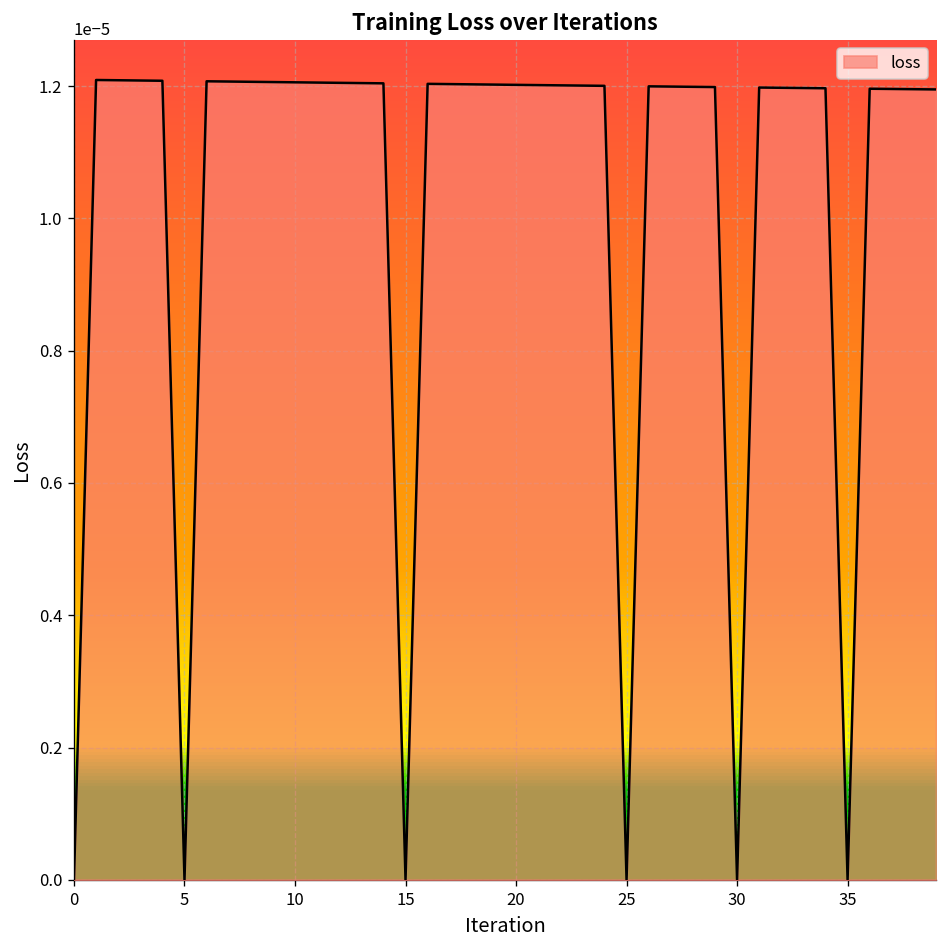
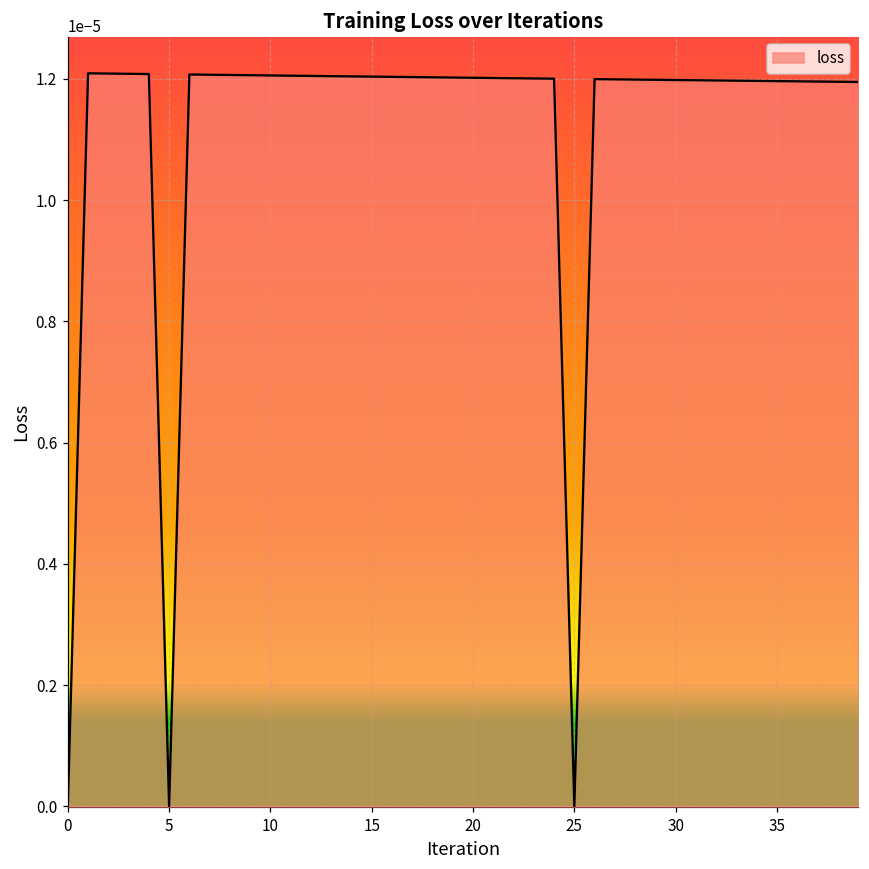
15: 0.00000 -> 0.00001
30: 0.00000 -> 0.00001
35: 0.00000 -> 0.00001
